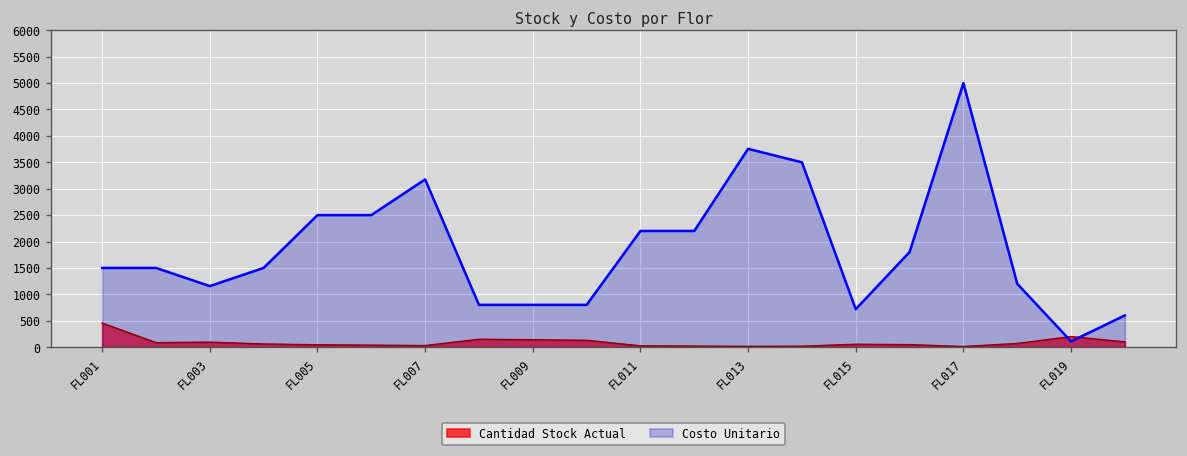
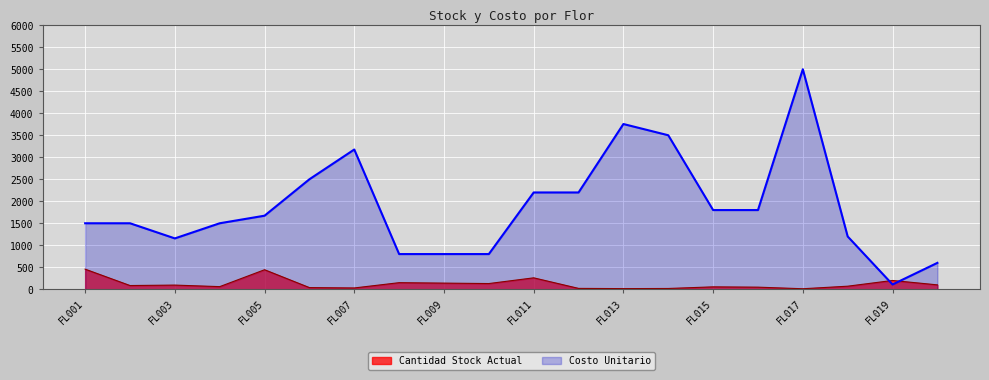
Cantidad Stock Actual, FL005: 0 -> 400
Costo Unitario, FL005: 2500 -> 1700
Cantidad Stock Actual, FL011: 0 -> 300
Costo Unitario, FL015: 700 -> 1800
